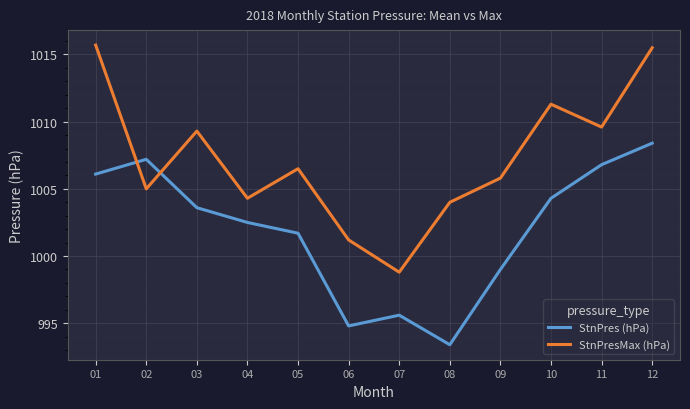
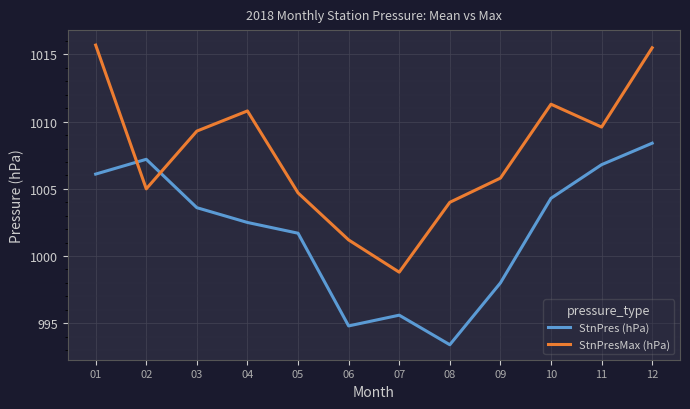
StnPresMax (hPa), 04: 1004.3 -> 1010.8
StnPresMax (hPa), 05: 1006.5 -> 1004.7
StnPres (hPa), 09: 999 -> 998
